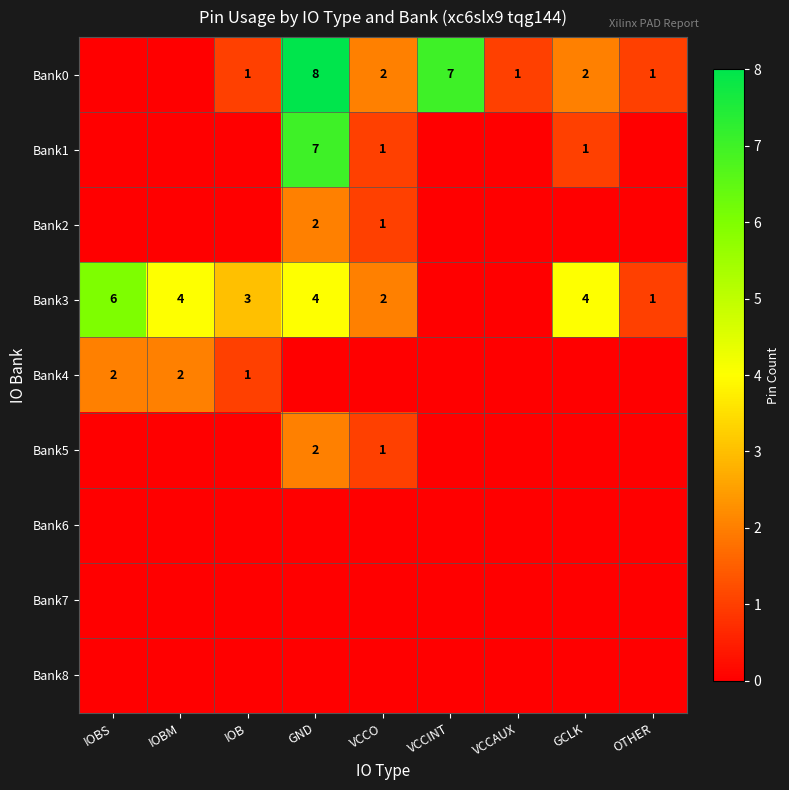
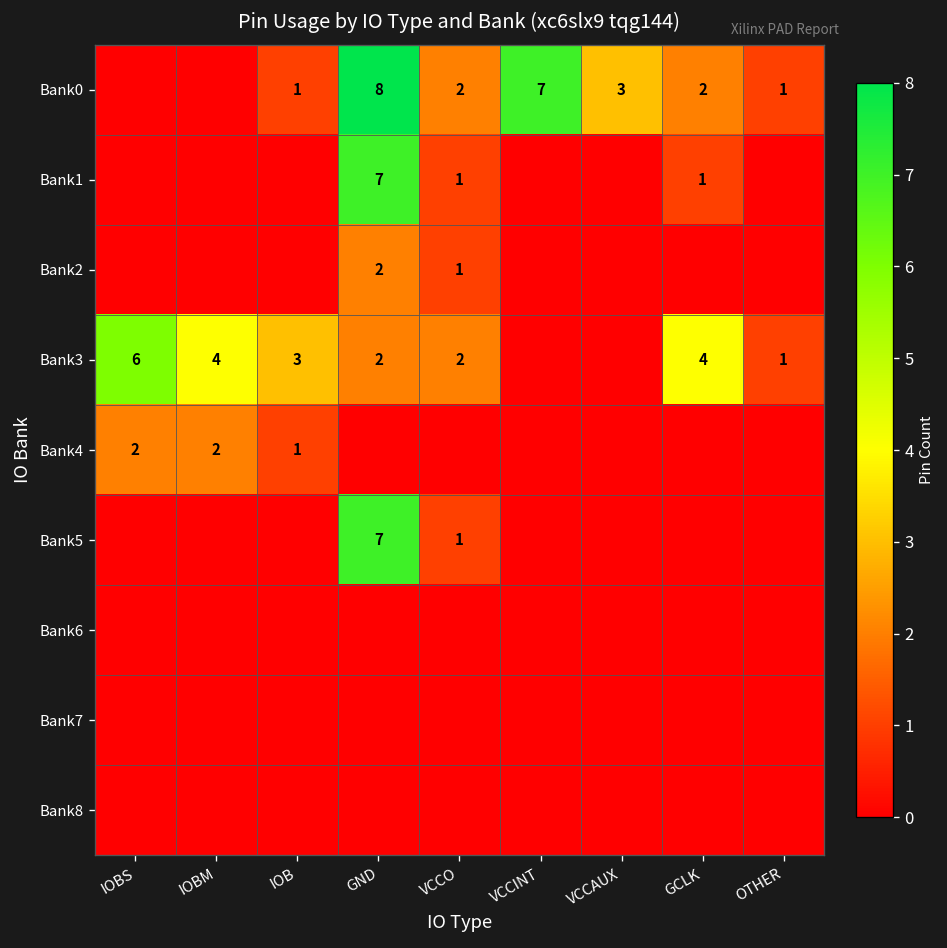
Bank0, VCCAUX: 1 -> 3
Bank3, GND: 4 -> 2
Bank5, GND: 2 -> 7
